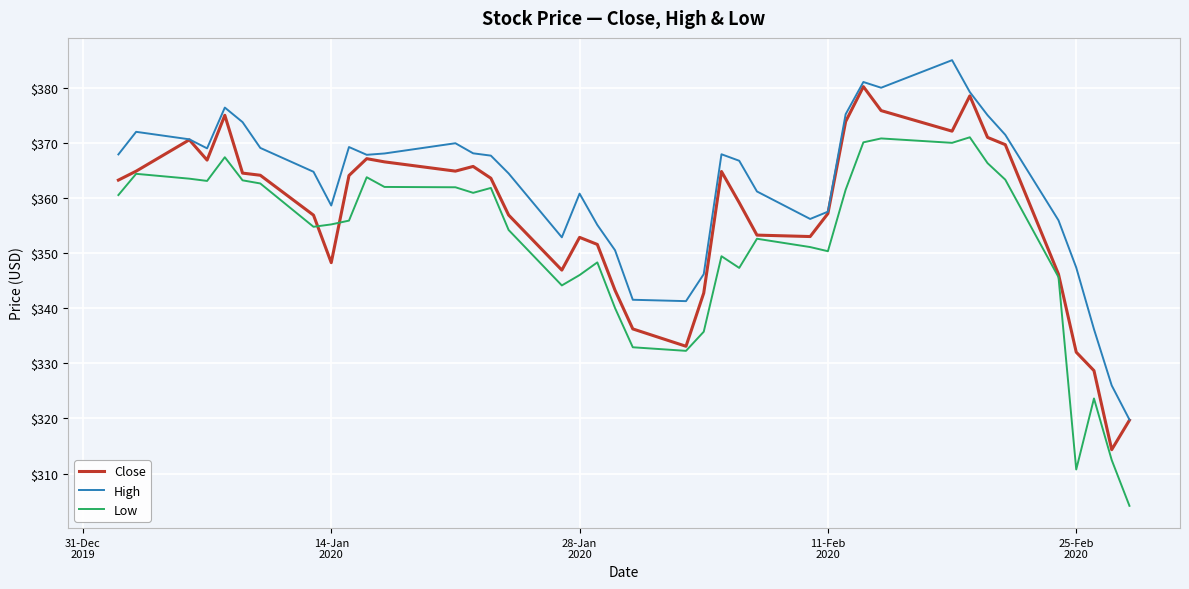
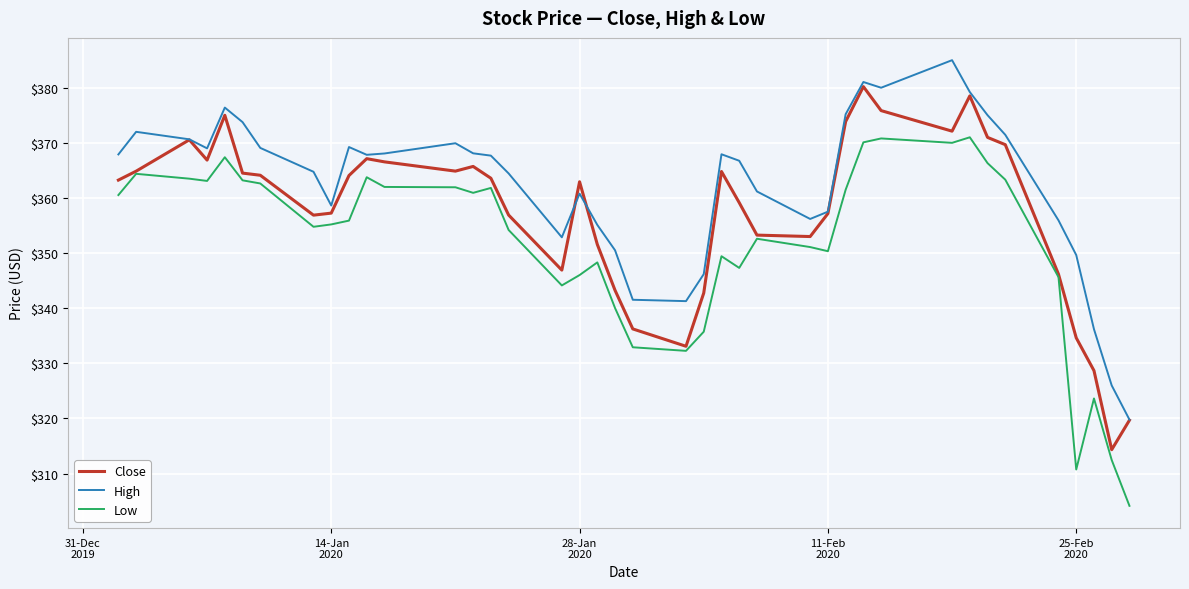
Close, 14-Jan 2020: $348 -> $357
Close, 28-Jan 2020: $353 -> $363
Close, 25-Feb 2020: $332 -> $335
High, 25-Feb 2020: $347 -> $350
